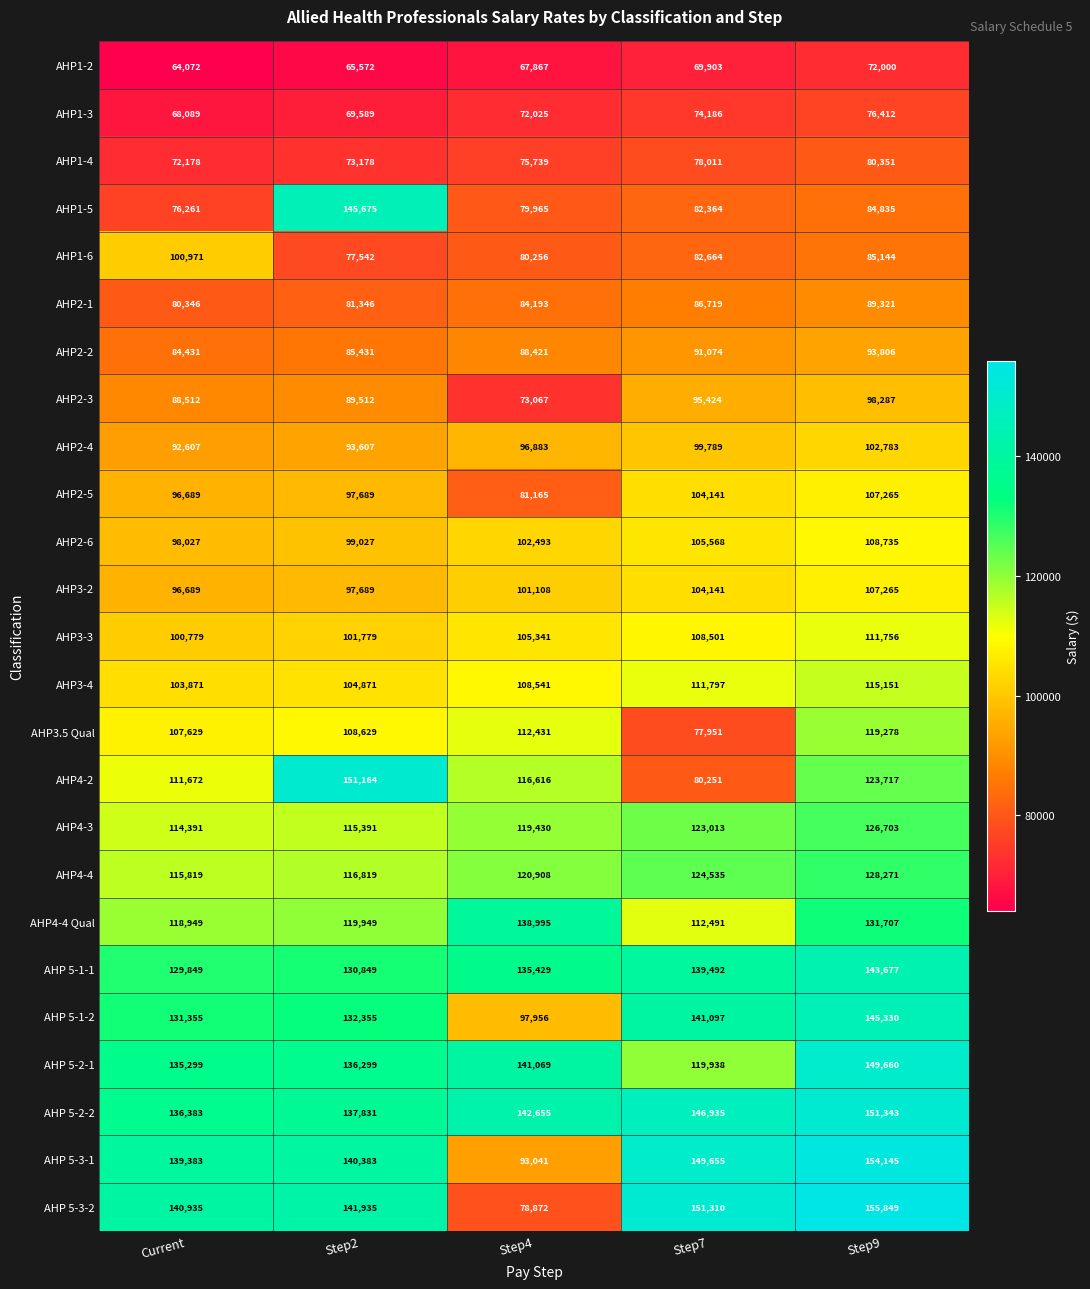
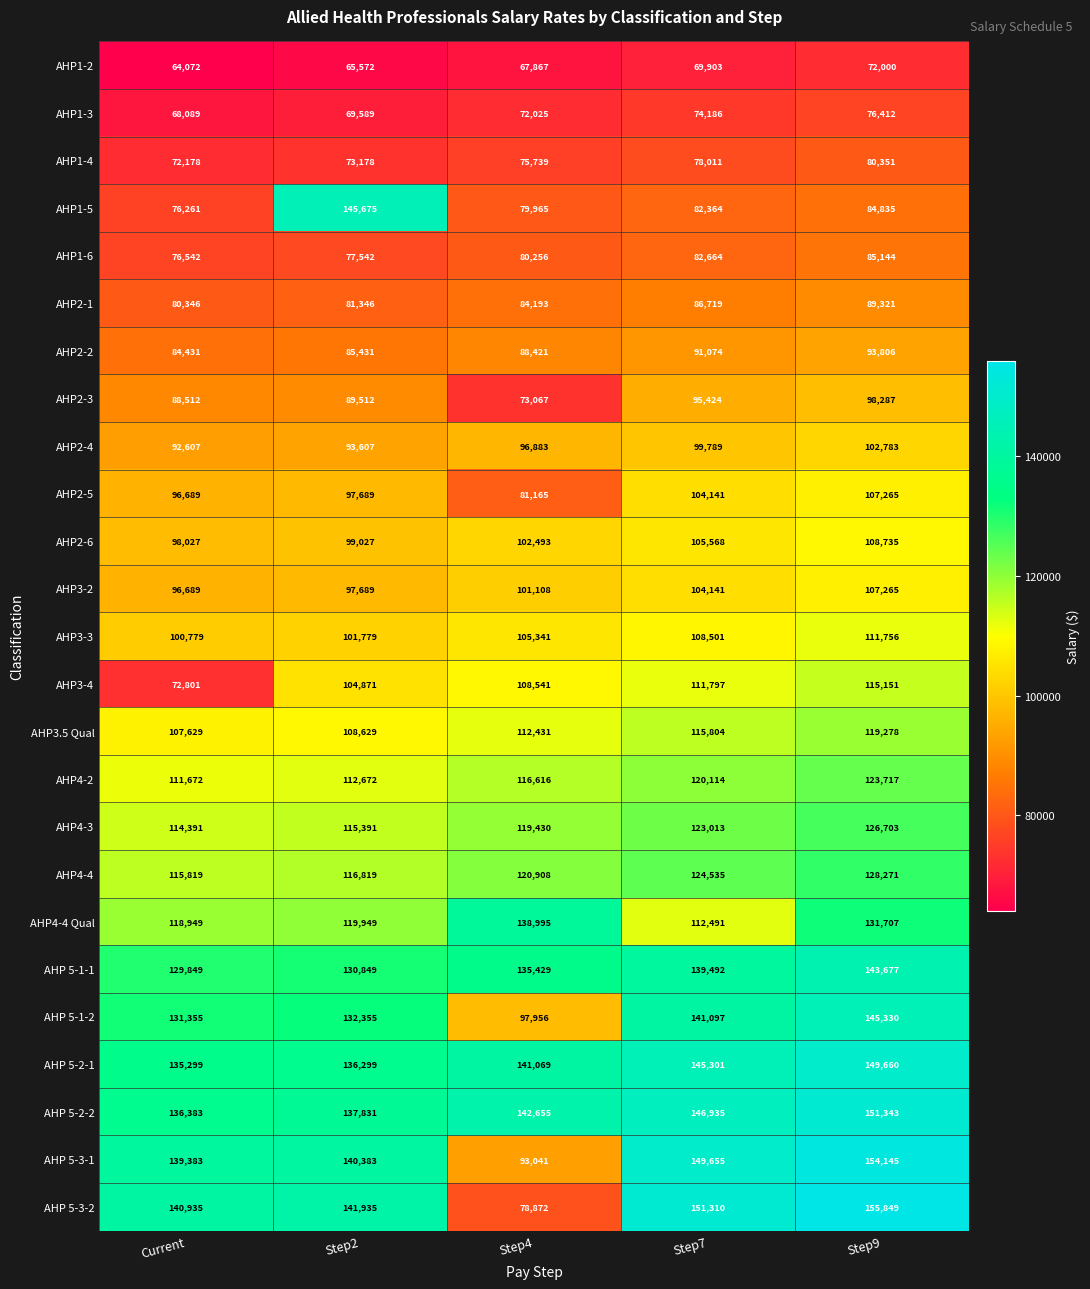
AHP1-6, Current: 100,971 -> 76,542
AHP3-4, Current: 103,871 -> 72,801
AHP3.5 Qual, Step7: 77,951 -> 115,804
AHP4-2, Step2: 151,164 -> 112,672
AHP4-2, Step7: 80,251 -> 120,114
AHP 5-2-1, Step7: 119,938 -> 145,301
